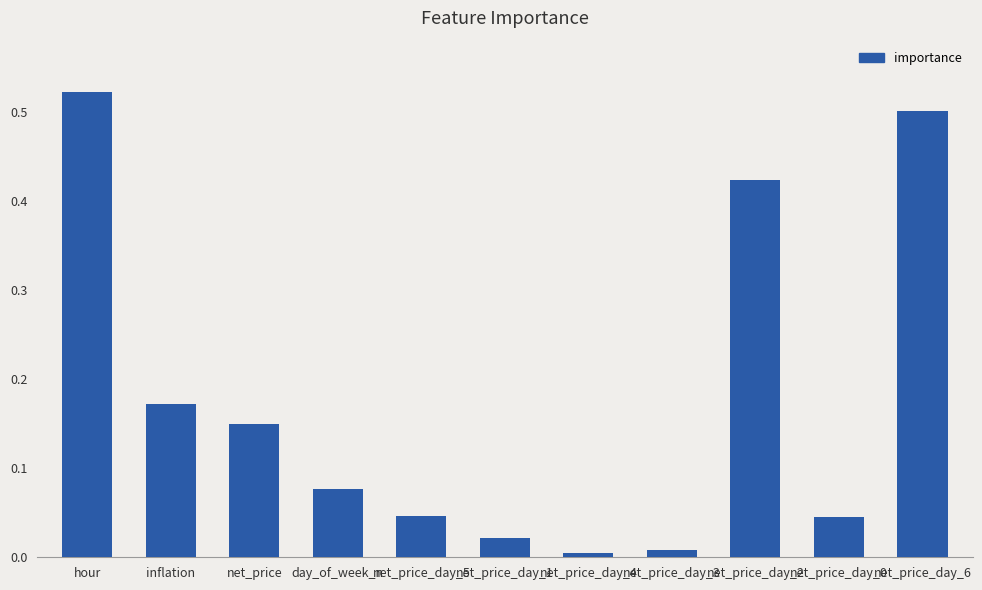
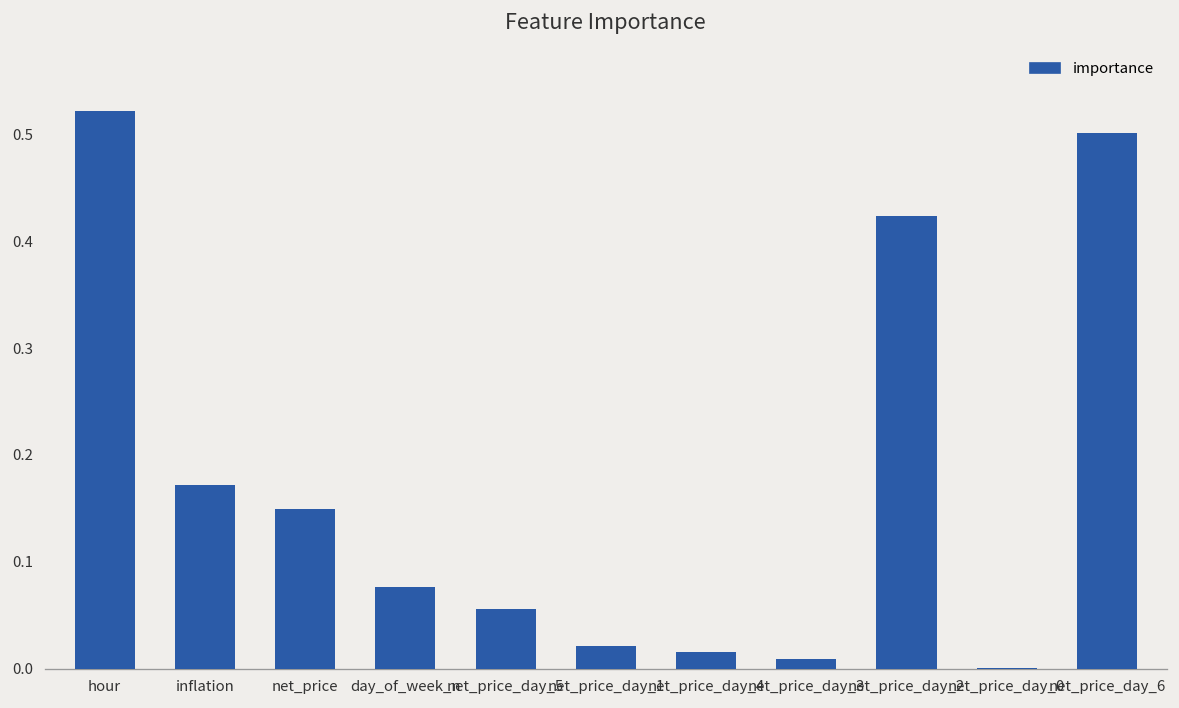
net_price_day_5: 0.05 -> 0.06
net_price_day_4: 0.00 -> 0.02
net_price_day_0: 0.05 -> 0.00
